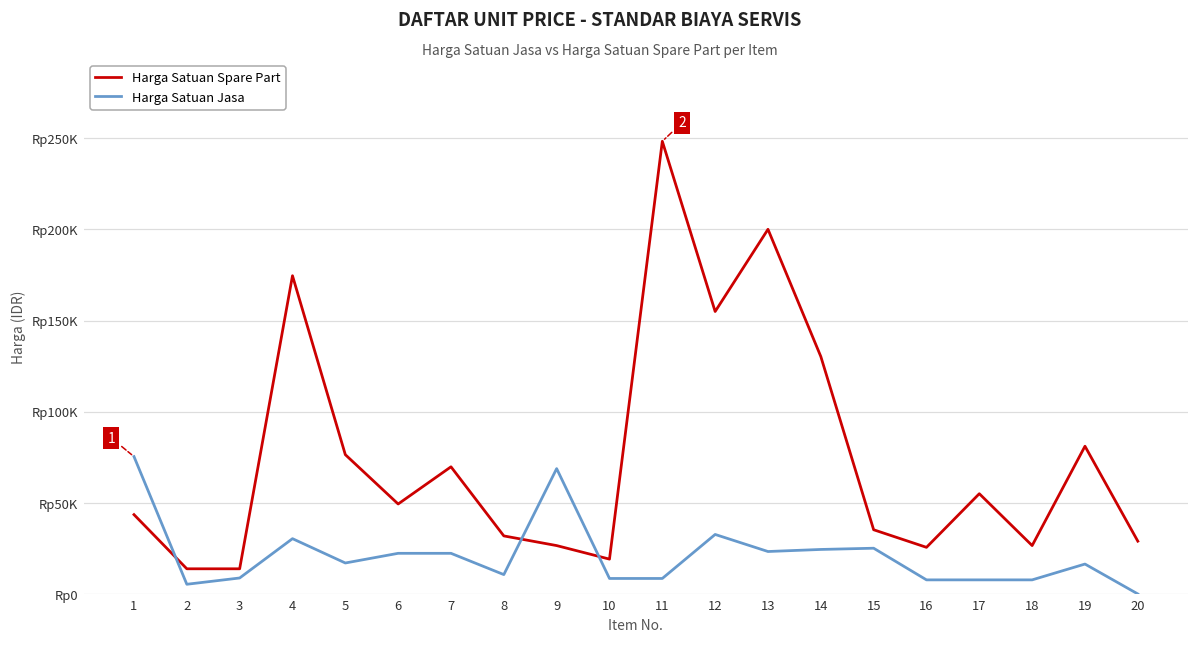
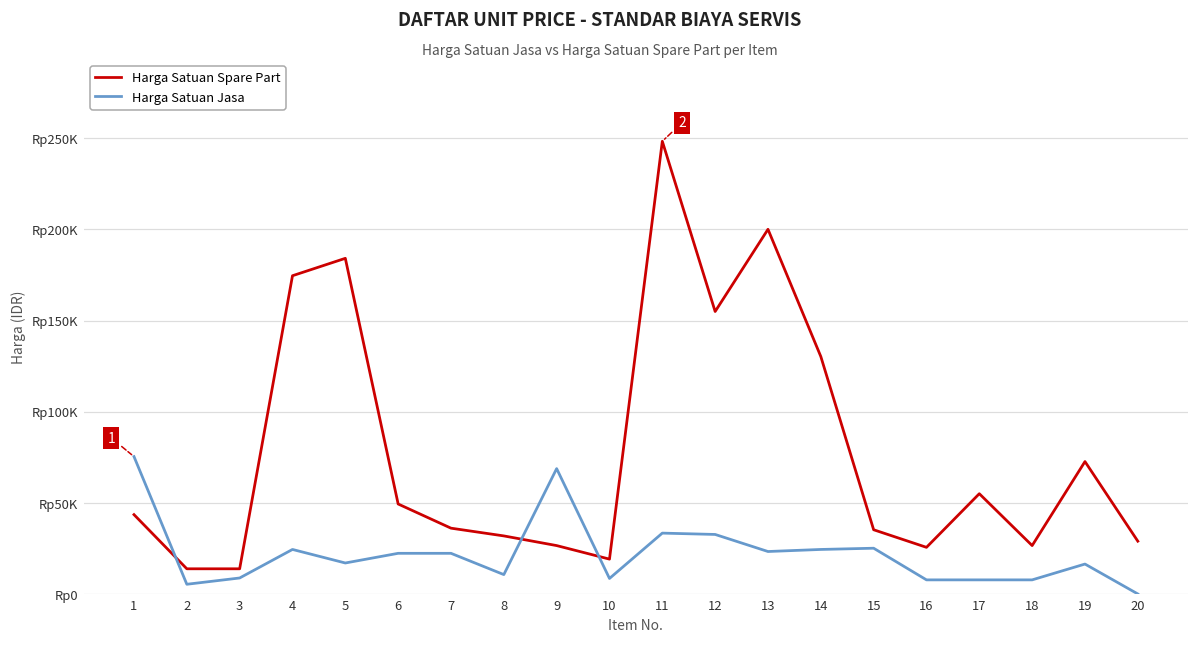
Harga Satuan Jasa, 4: Rp30000 -> Rp24000
Harga Satuan Spare Part, 5: Rp76000 -> Rp184000
Harga Satuan Spare Part, 7: Rp70000 -> Rp36000
Harga Satuan Jasa, 11: Rp8000 -> Rp33000
Harga Satuan Spare Part, 19: Rp81000 -> Rp73000
